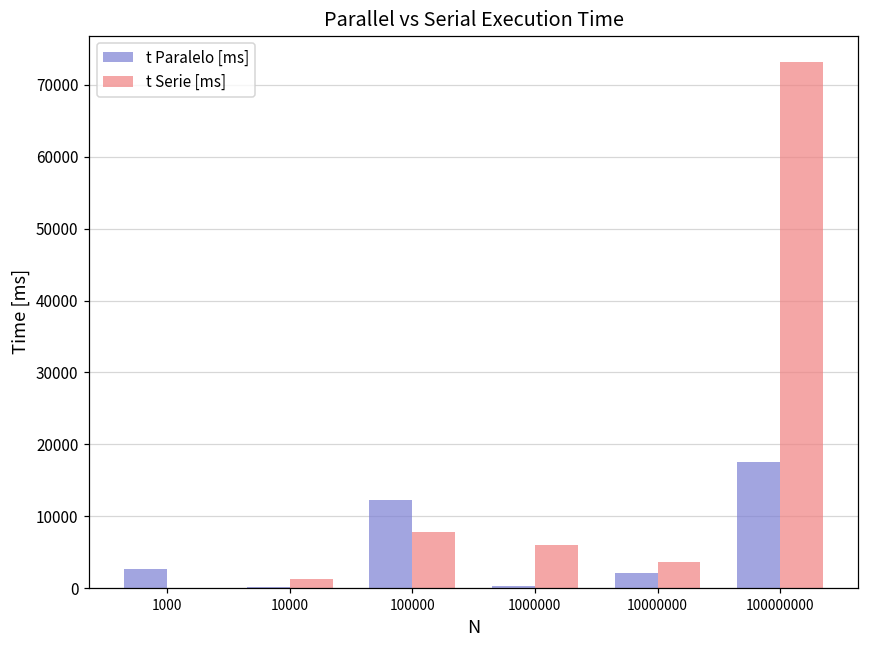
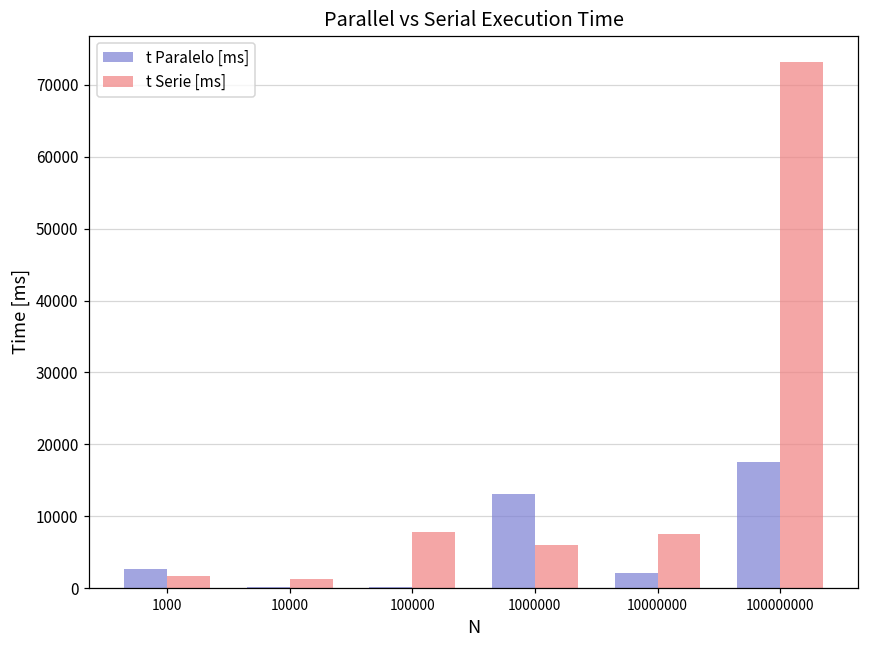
t Serie [ms], 1000: 0 -> 2000
t Paralelo [ms], 100000: 12000 -> 0
t Paralelo [ms], 1000000: 0 -> 13000
t Serie [ms], 10000000: 4000 -> 8000
